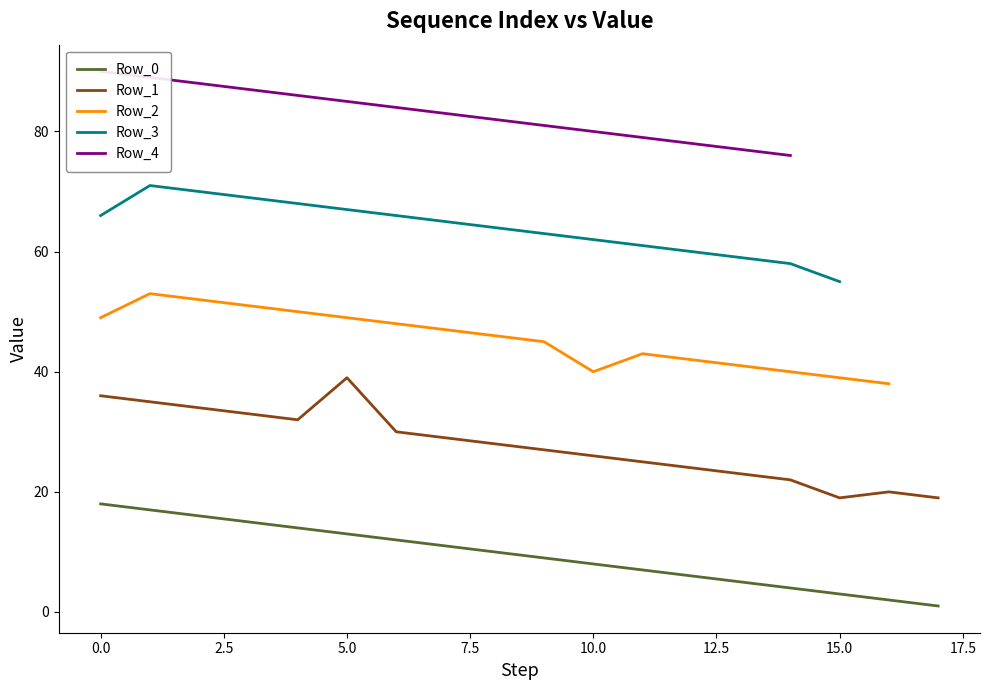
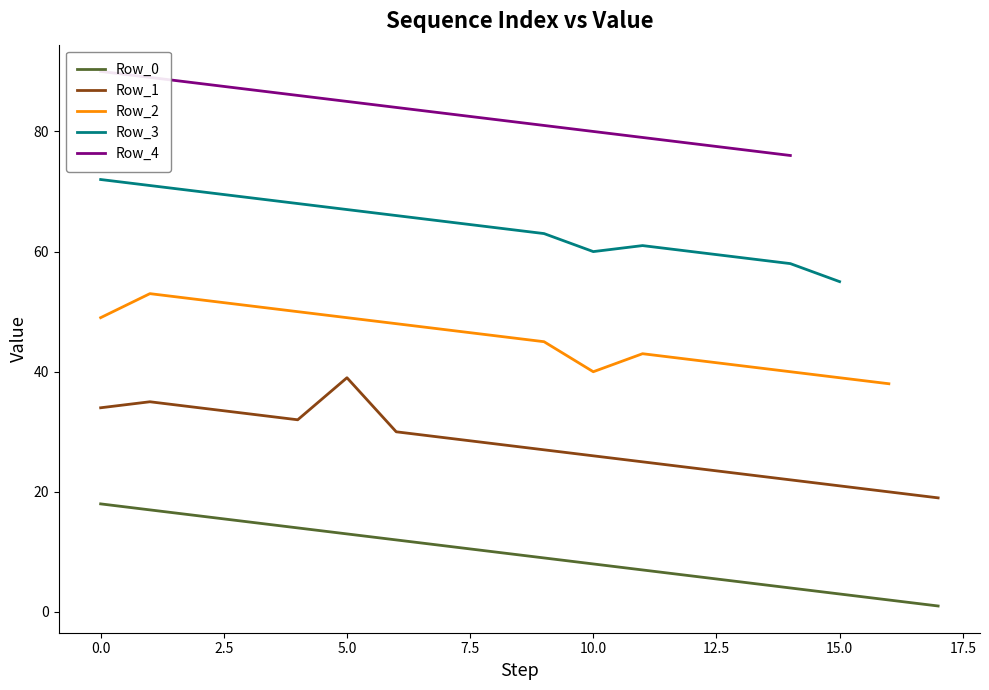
Row_1, 0.0: 36 -> 34
Row_3, 0.0: 66 -> 72
Row_3, 10.0: 62 -> 60
Row_1, 15.0: 19 -> 21
